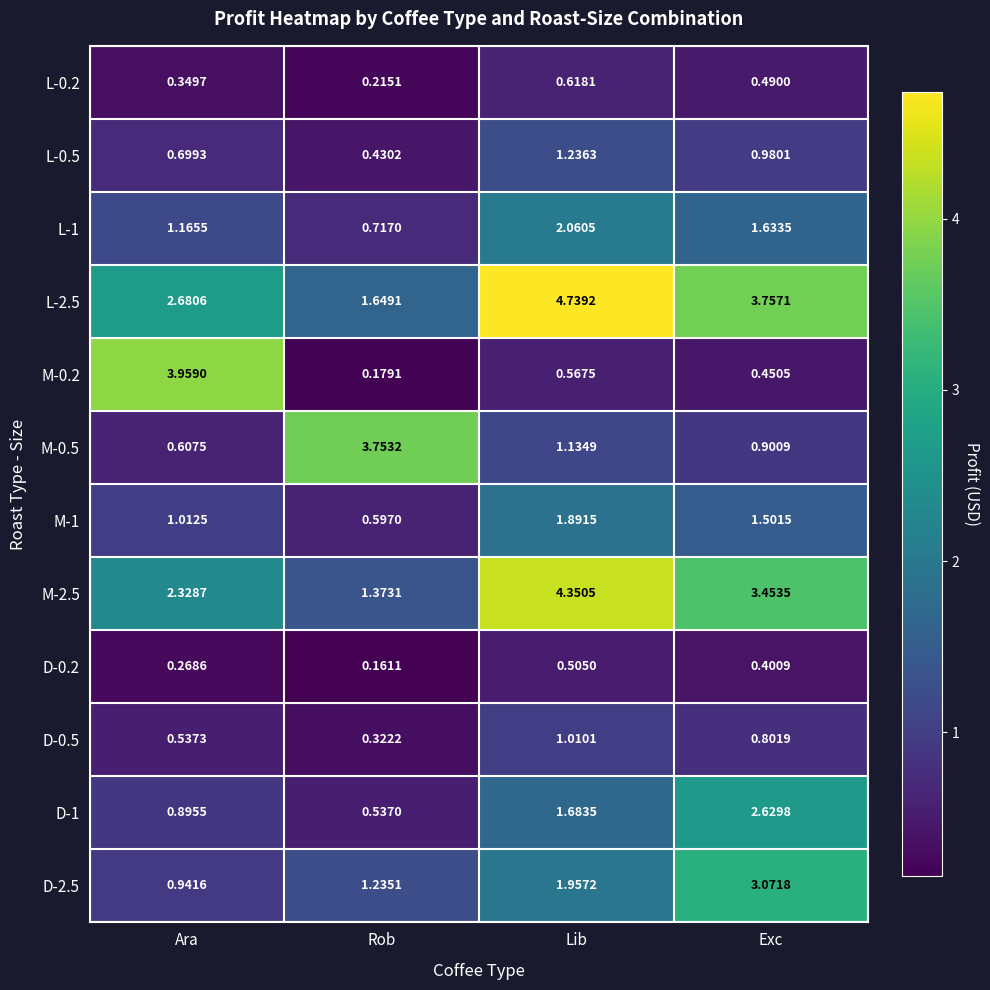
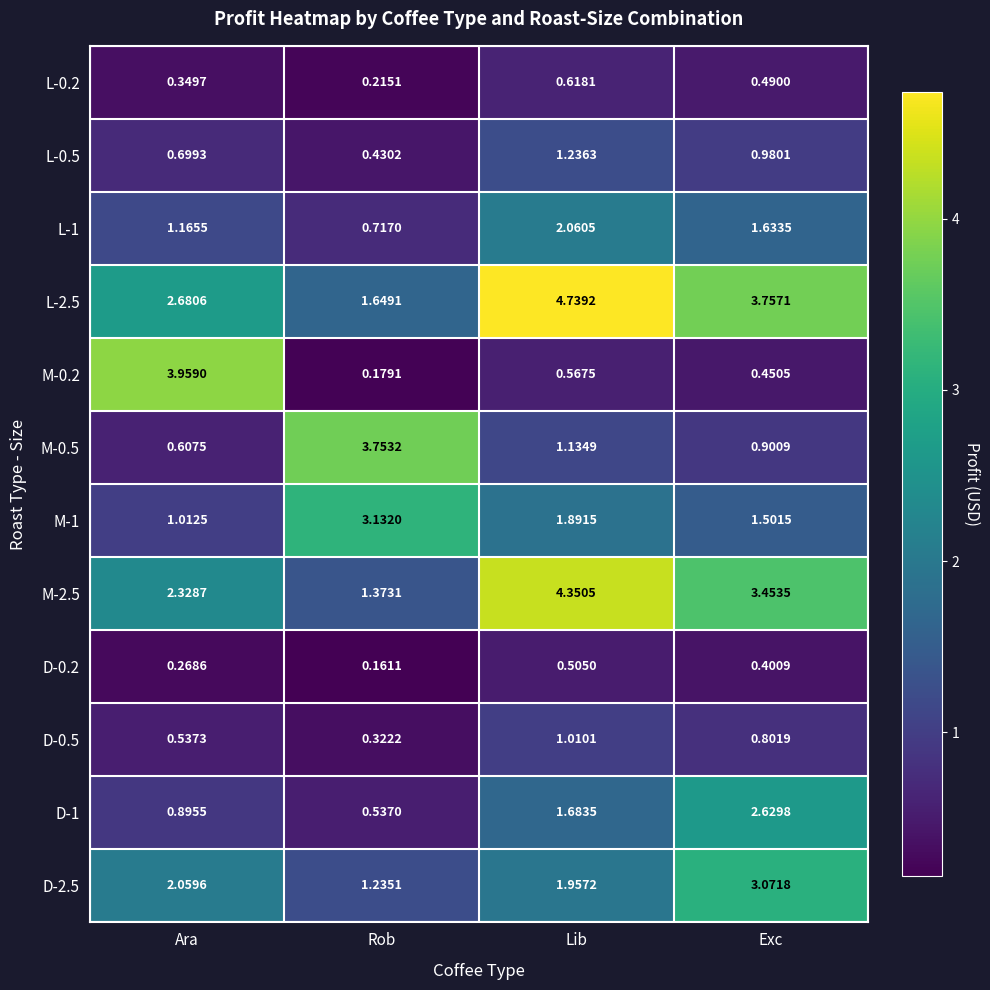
M-1, Rob: 0.5970 -> 3.1320
D-2.5, Ara: 0.9416 -> 2.0596
